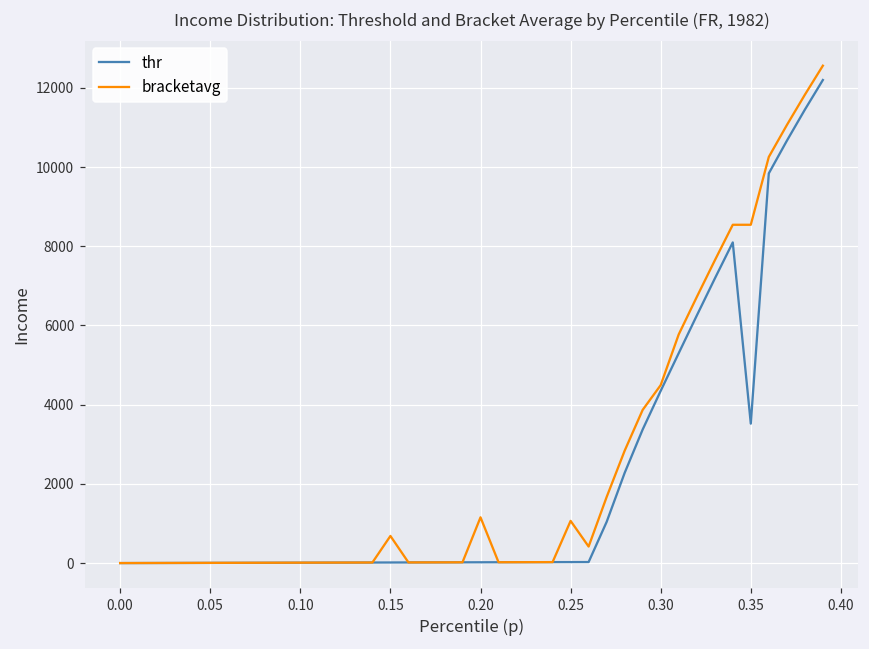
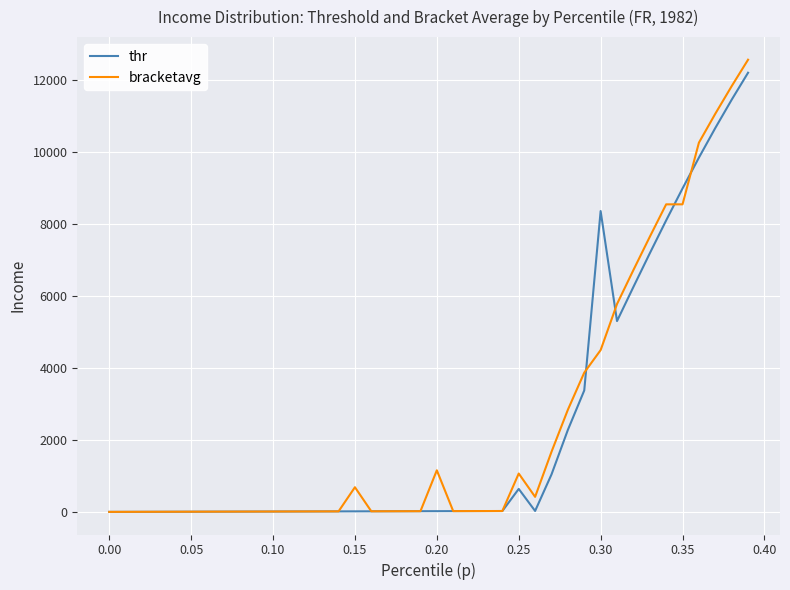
thr, 0.25: 0 -> 600
thr, 0.30: 4300 -> 8400
thr, 0.35: 3500 -> 9000
